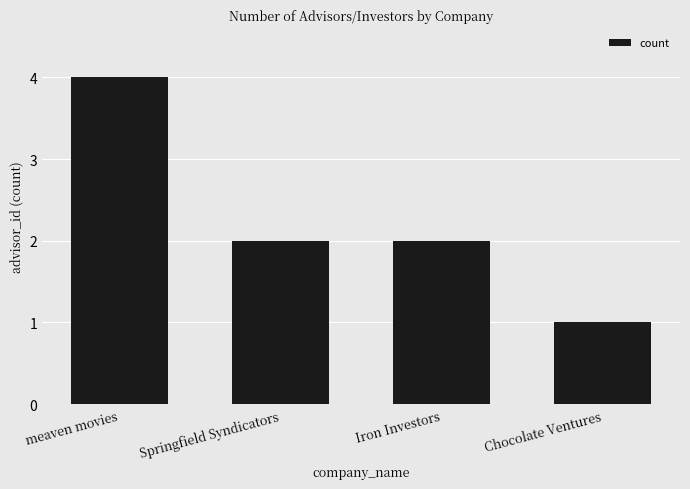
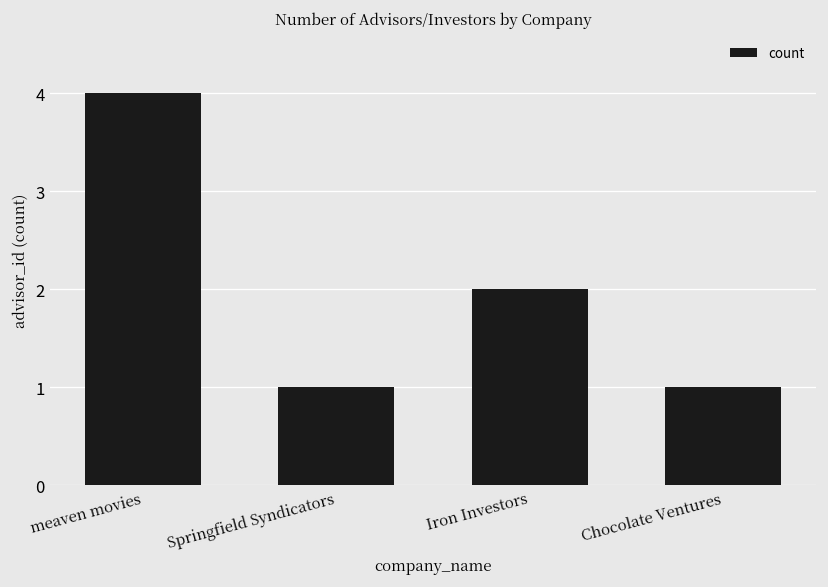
Springfield Syndicators: 2 -> 1
